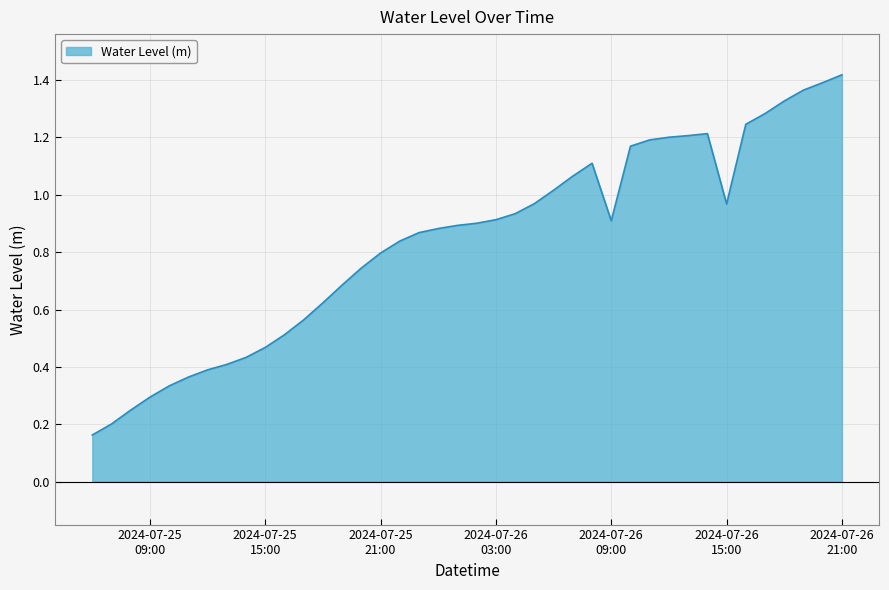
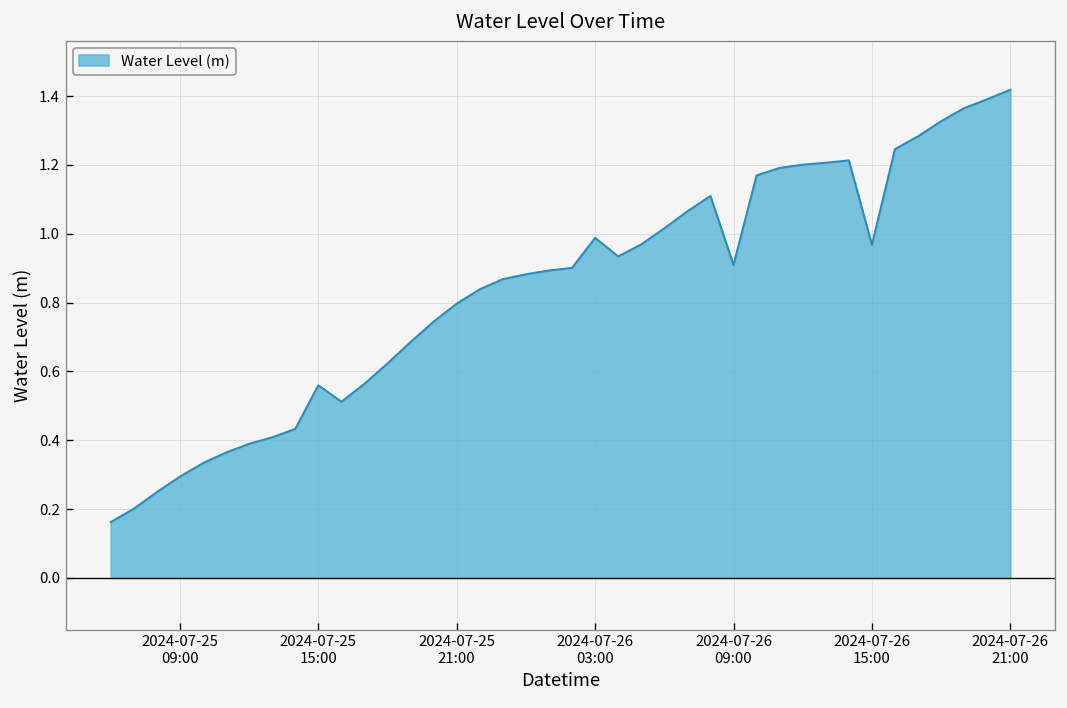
2024-07-25 15:00: 0.47 -> 0.56
2024-07-26 03:00: 0.91 -> 0.99
